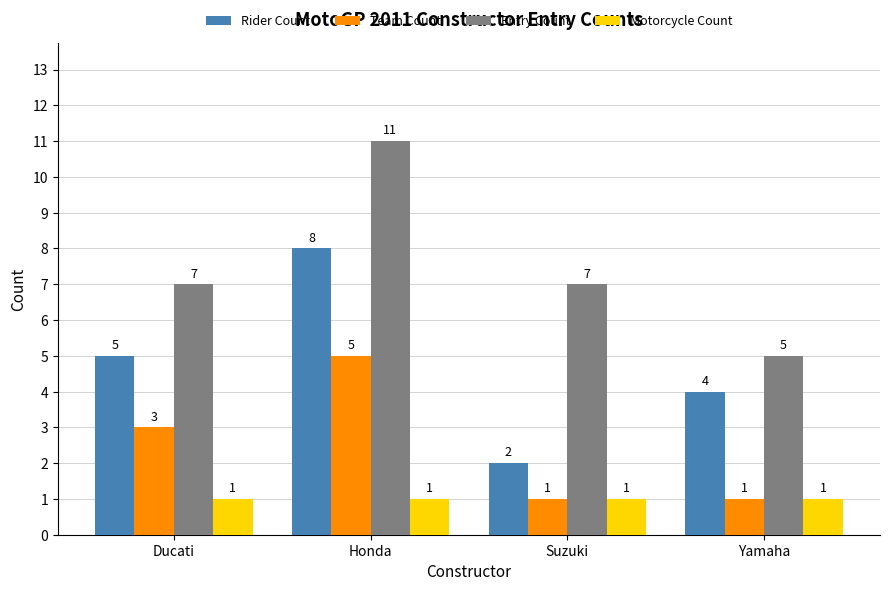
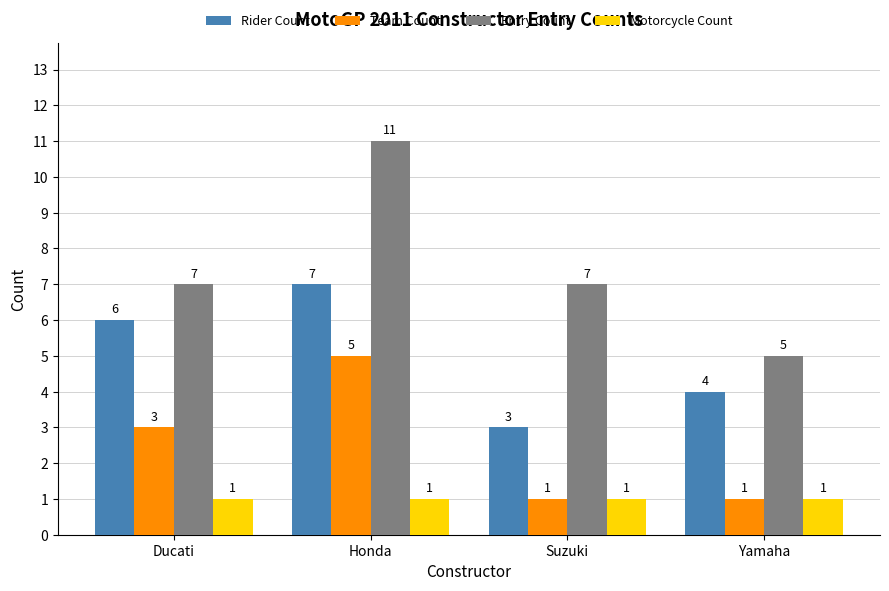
Rider Count, Ducati: 5 -> 6
Rider Count, Honda: 8 -> 7
Rider Count, Suzuki: 2 -> 3
